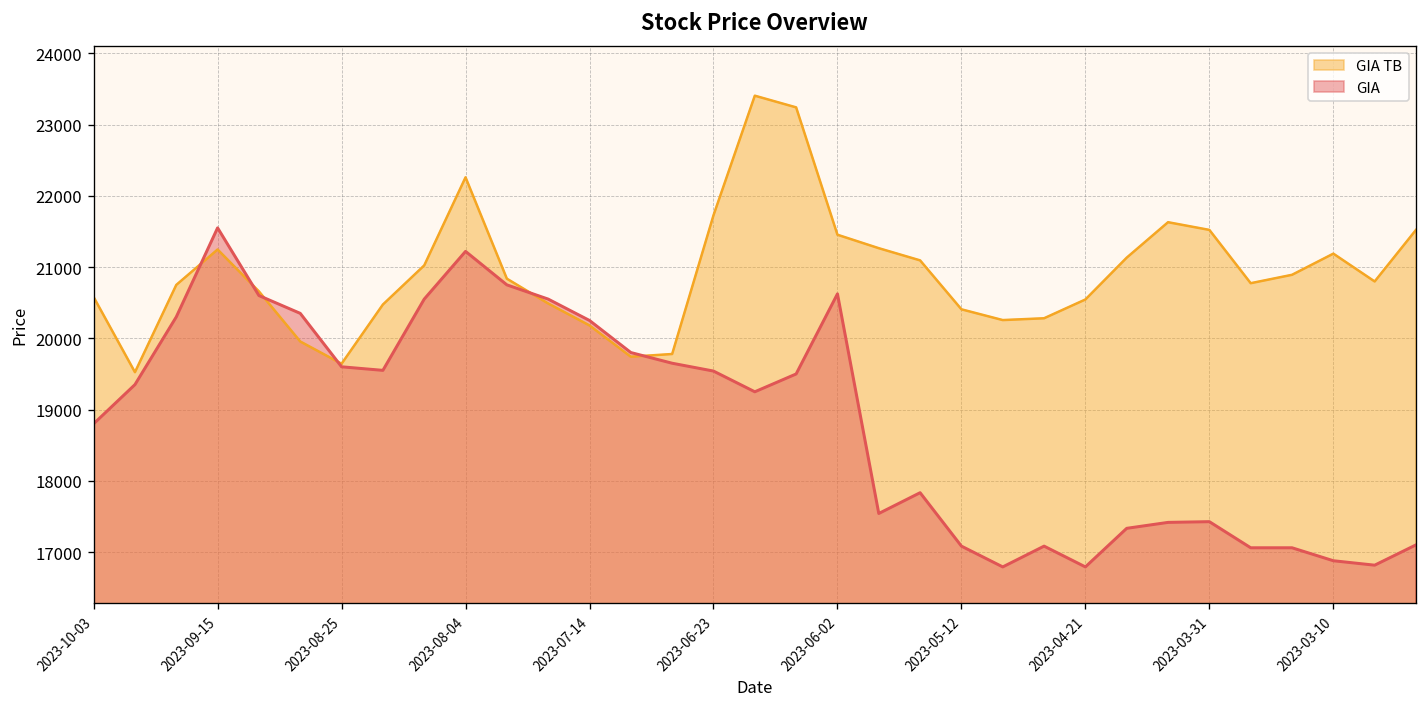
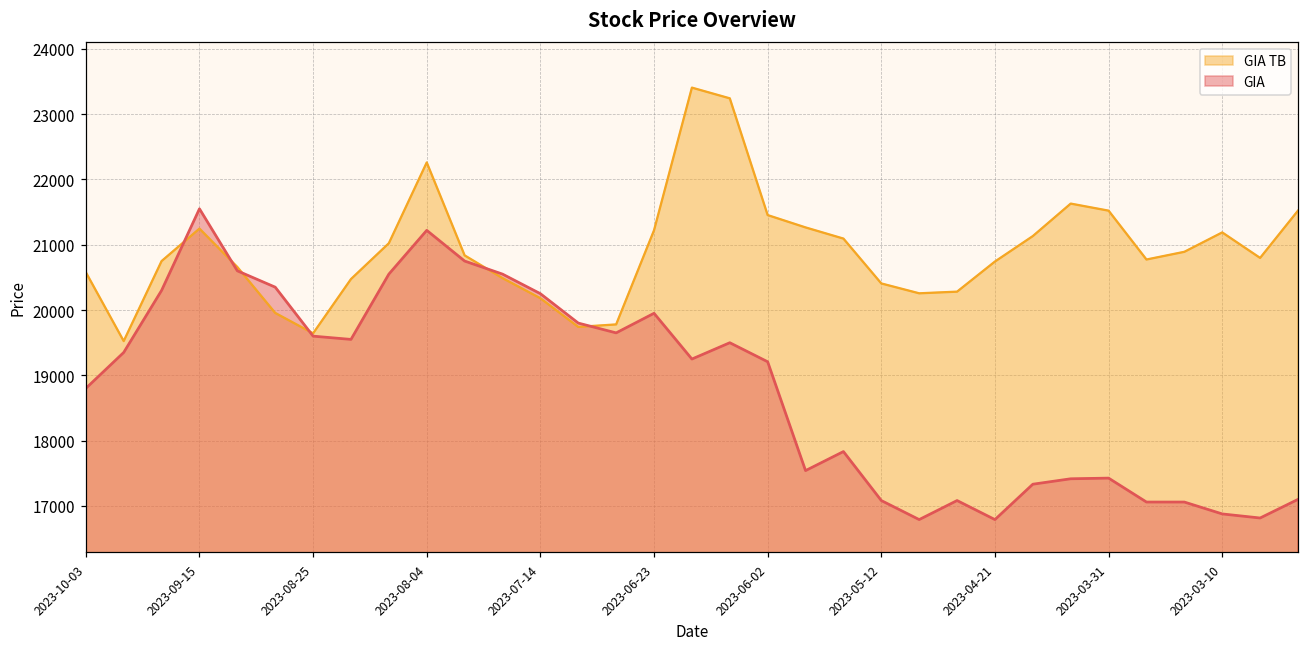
GIA TB, 2023-06-23: 21700 -> 21200
GIA, 2023-06-23: 19500 -> 20000
GIA, 2023-06-02: 20600 -> 19200
GIA TB, 2023-04-21: 20500 -> 20700
